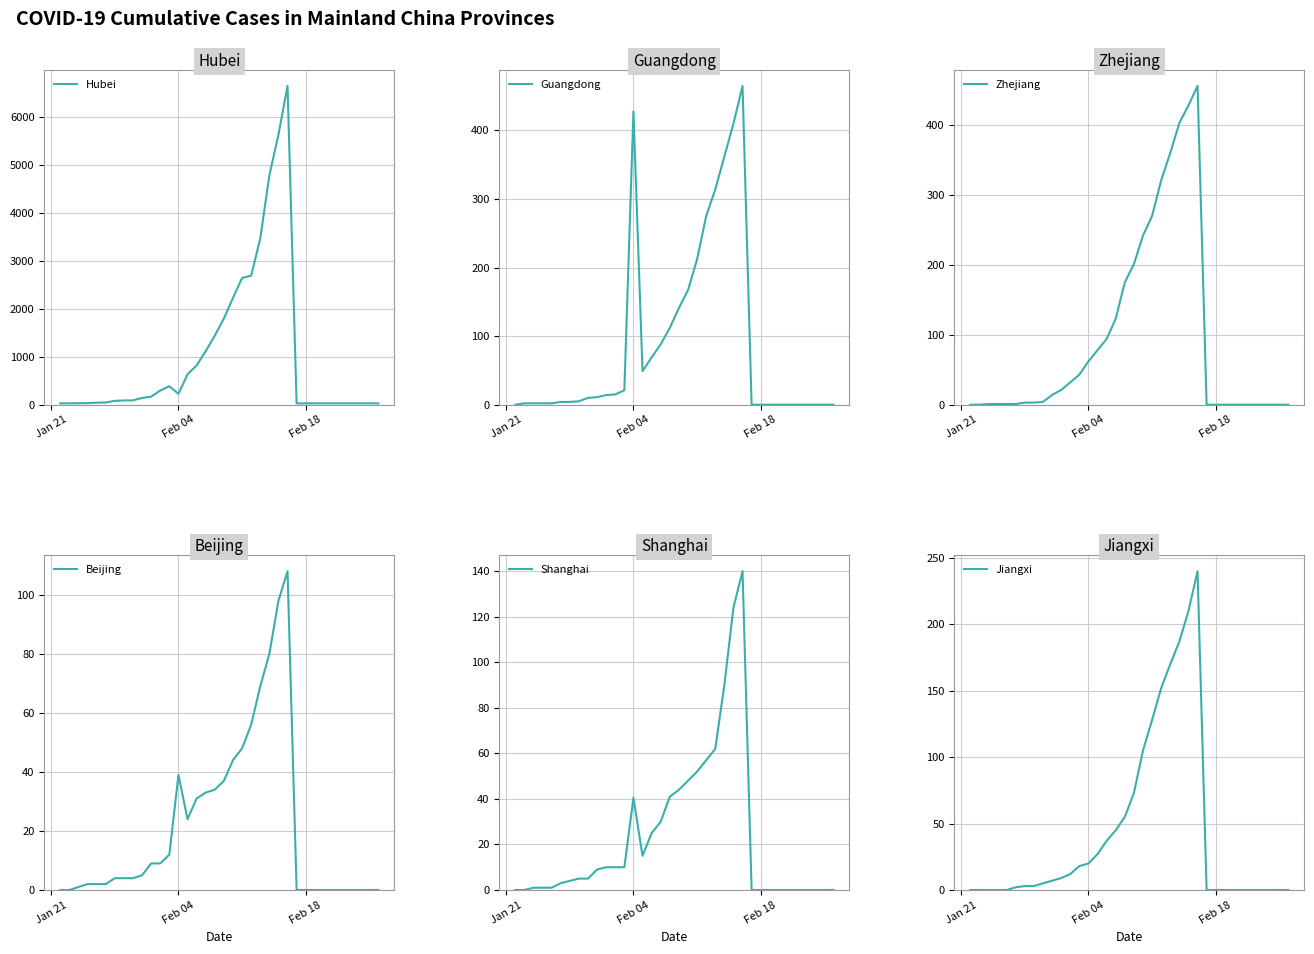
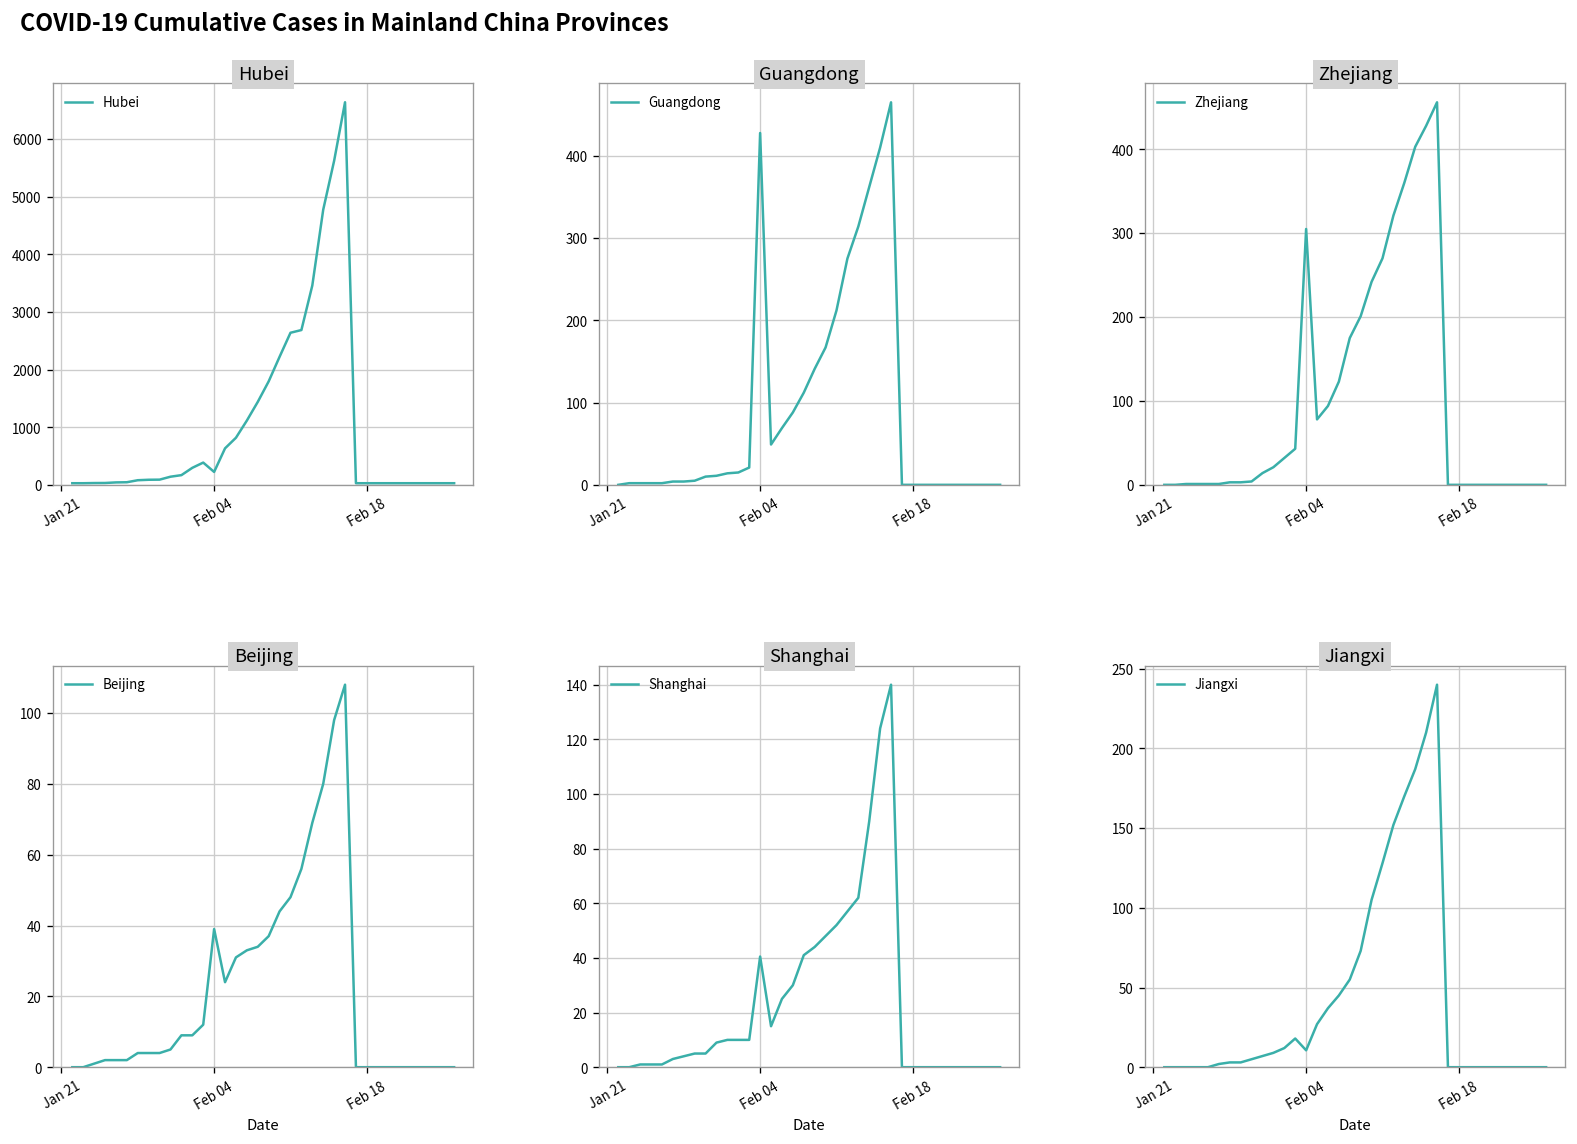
Zhejiang, Feb 04: 60 -> 310
Jiangxi, Feb 04: 20 -> 11
